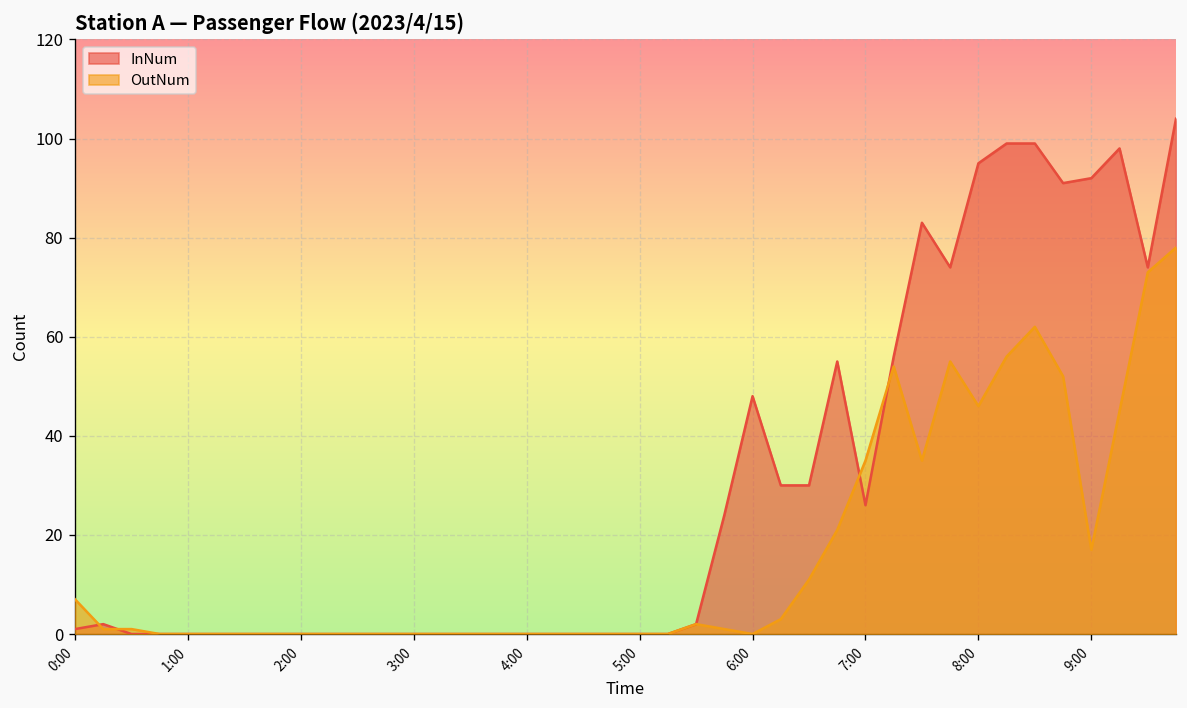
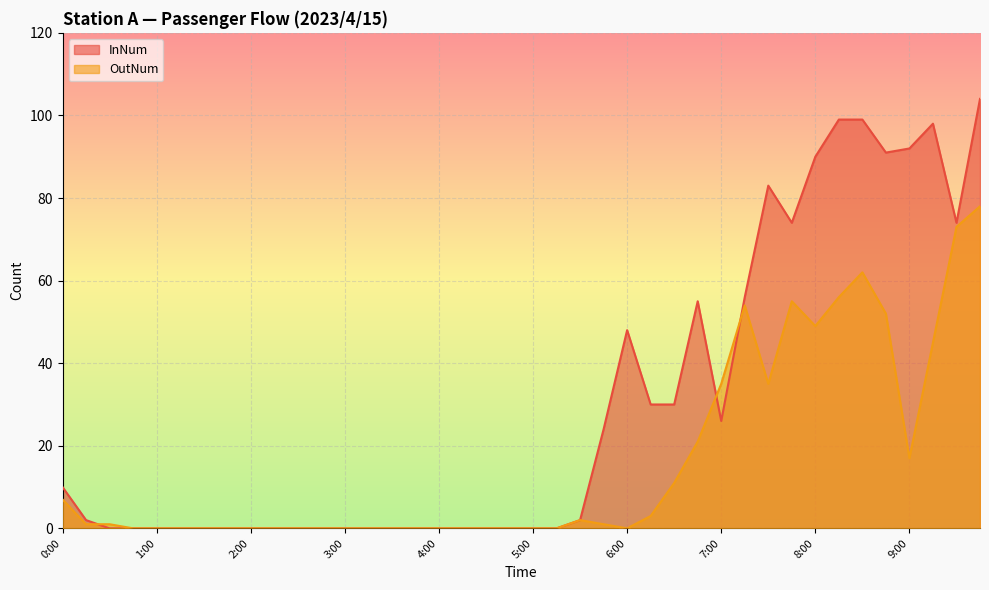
InNum, 0:00: 1 -> 10
InNum, 8:00: 95 -> 90
OutNum, 8:00: 46 -> 49
